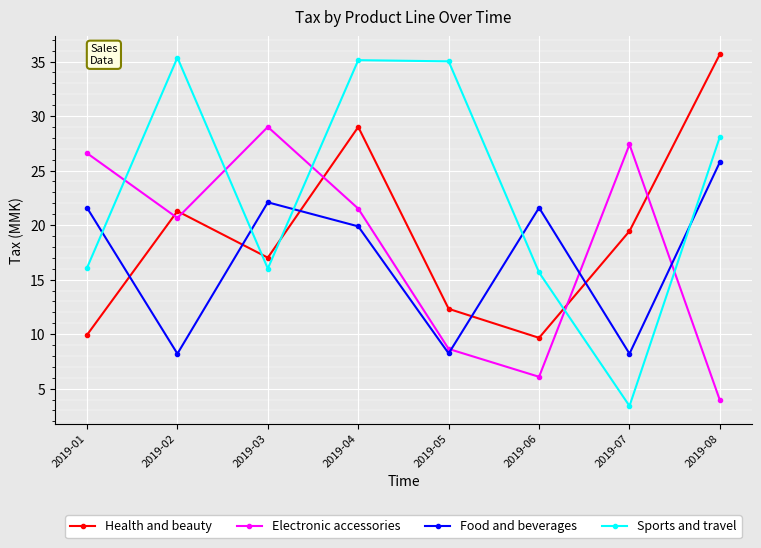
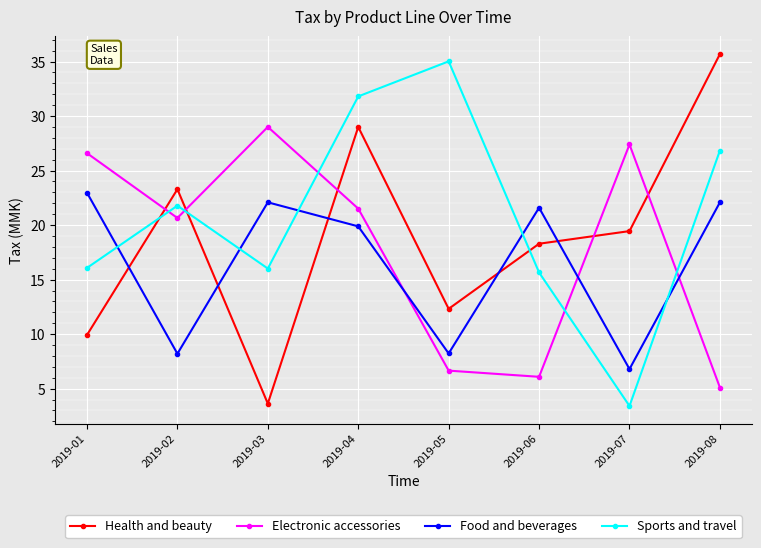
Food and beverages, 2019-01: 21.6 -> 23.0
Health and beauty, 2019-02: 21.3 -> 23.3
Sports and travel, 2019-02: 35.4 -> 21.8
Health and beauty, 2019-03: 17.0 -> 3.6
Sports and travel, 2019-04: 35.1 -> 31.8
Electronic accessories, 2019-05: 8.6 -> 6.7
Health and beauty, 2019-06: 9.7 -> 18.3
Food and beverages, 2019-07: 8.2 -> 6.8
Electronic accessories, 2019-08: 3.9 -> 5.1
Food and beverages, 2019-08: 25.8 -> 22.1
Sports and travel, 2019-08: 28.1 -> 26.8
